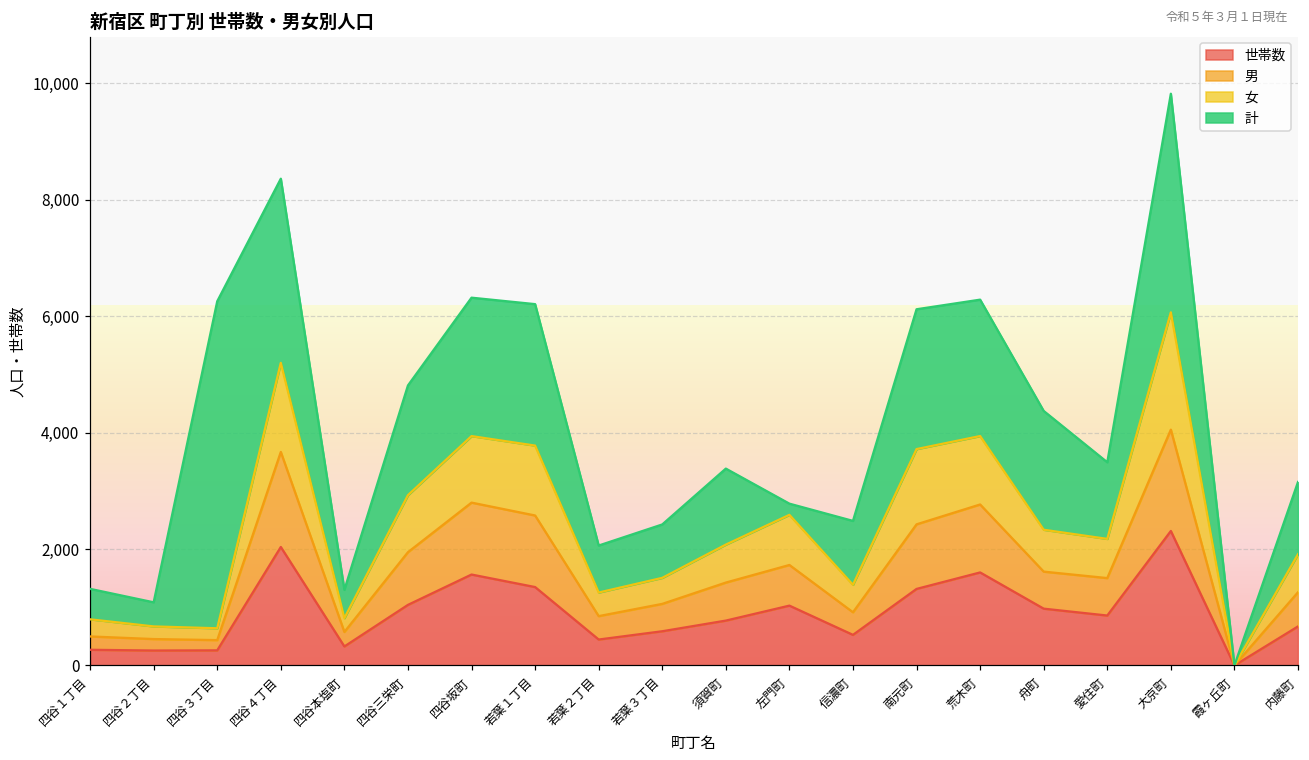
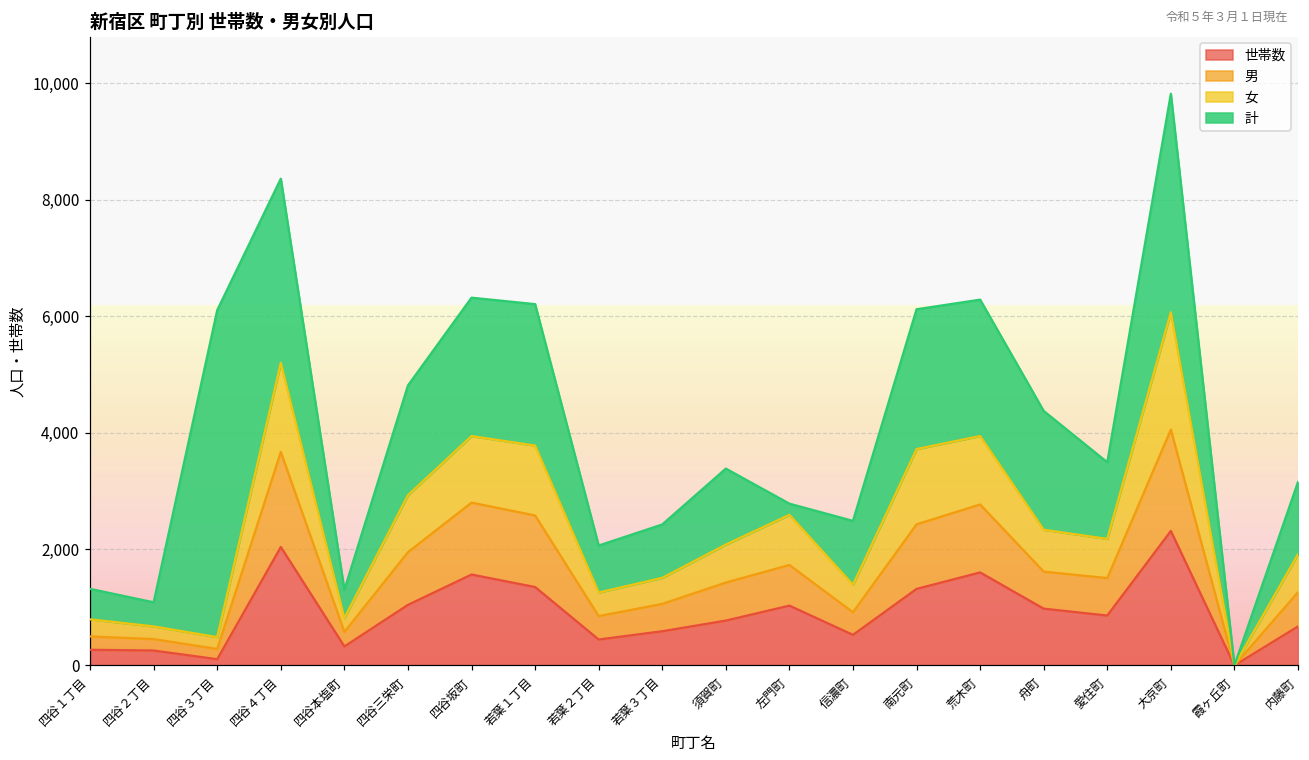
世帯数, 四谷３丁目: 300 -> 100
